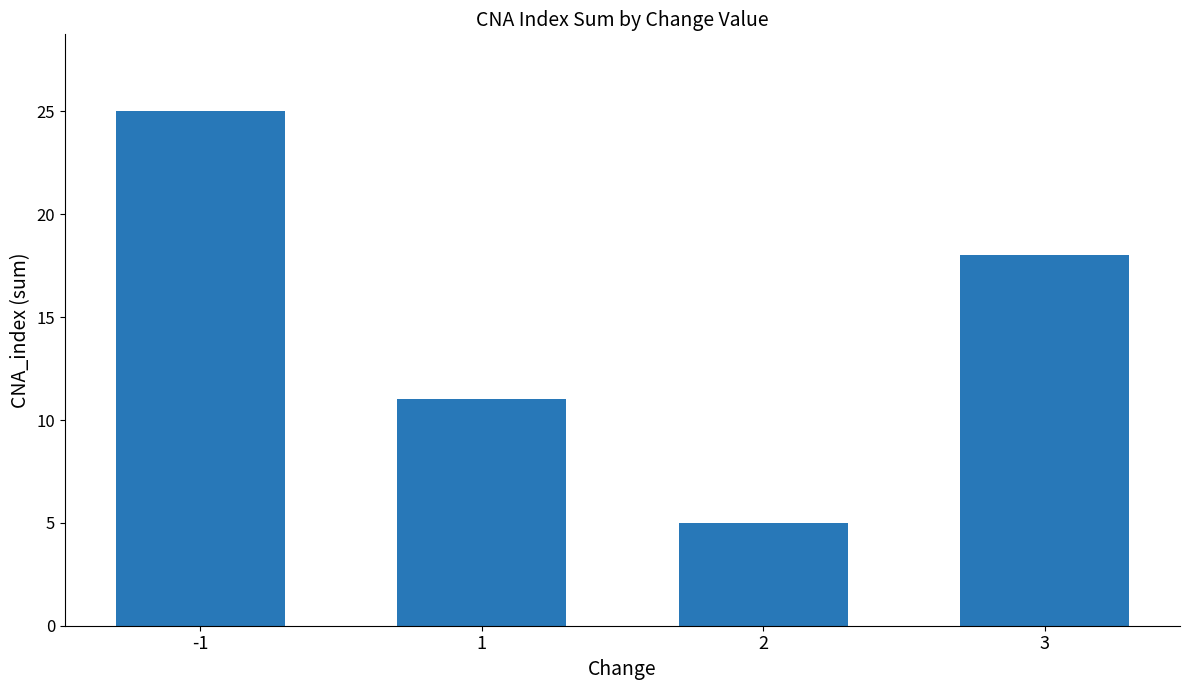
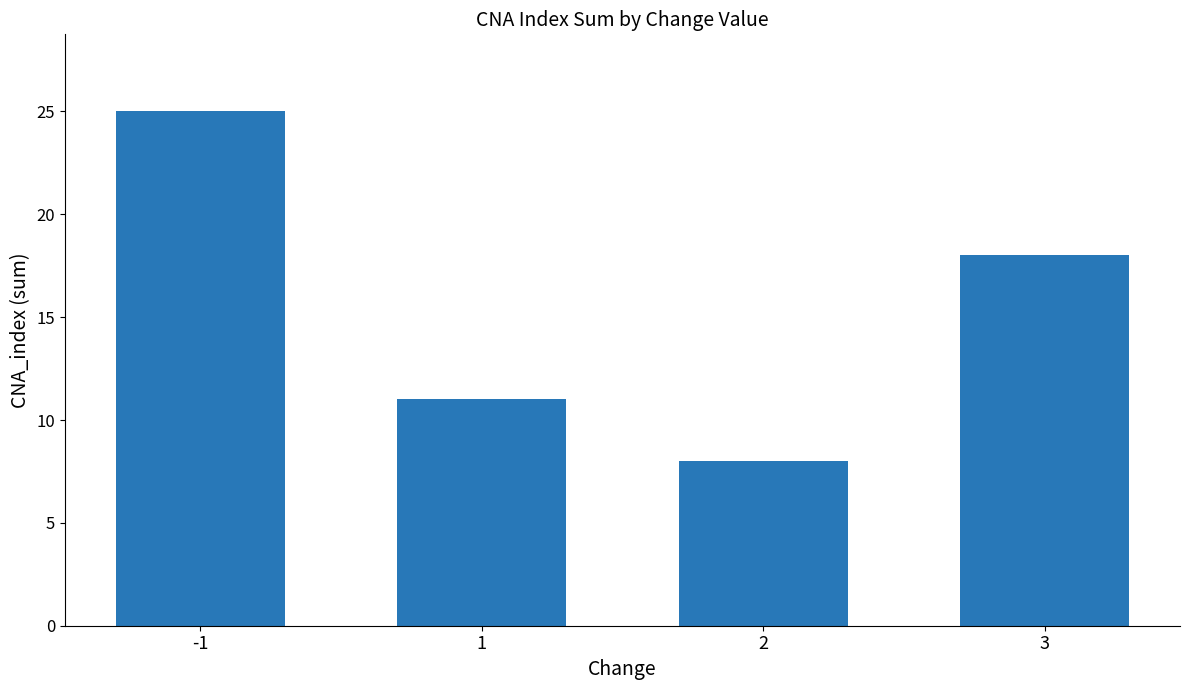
2: 5 -> 8
